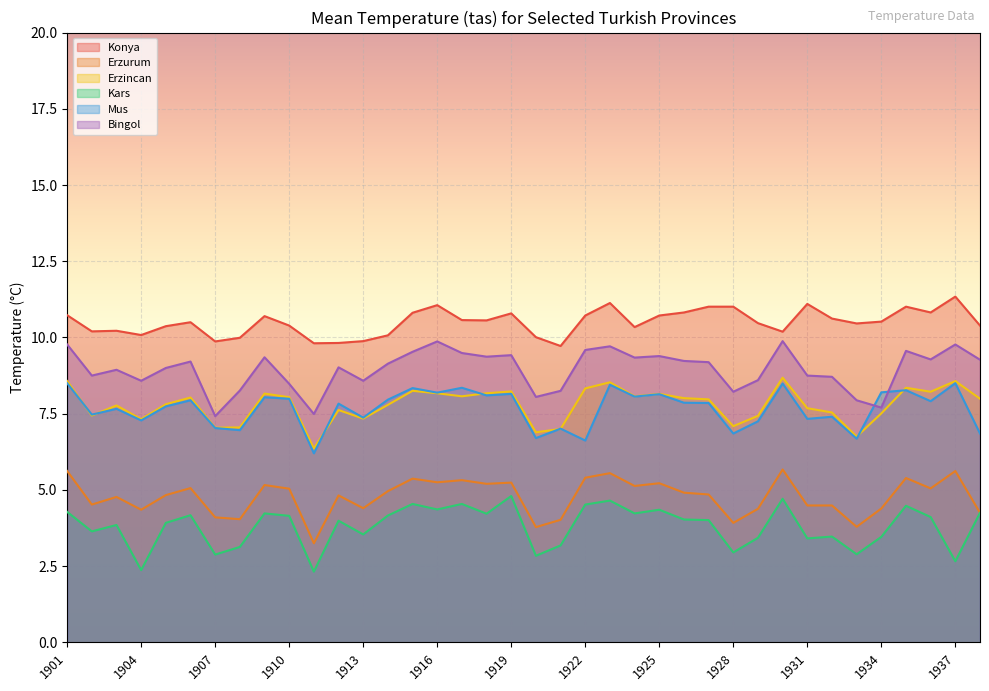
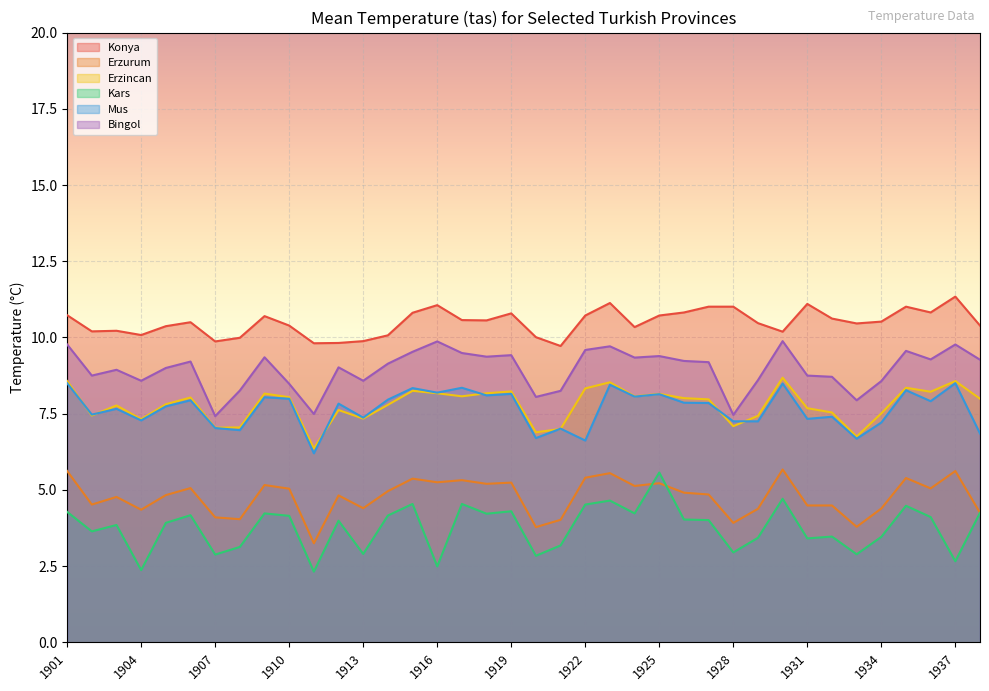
Kars, 1913: 3.5 -> 2.9
Kars, 1916: 4.4 -> 2.5
Kars, 1919: 4.8 -> 4.3
Kars, 1925: 4.4 -> 5.6
Mus, 1928: 6.9 -> 7.3
Bingol, 1928: 8.2 -> 7.5
Mus, 1934: 8.2 -> 7.2
Bingol, 1934: 7.7 -> 8.6
